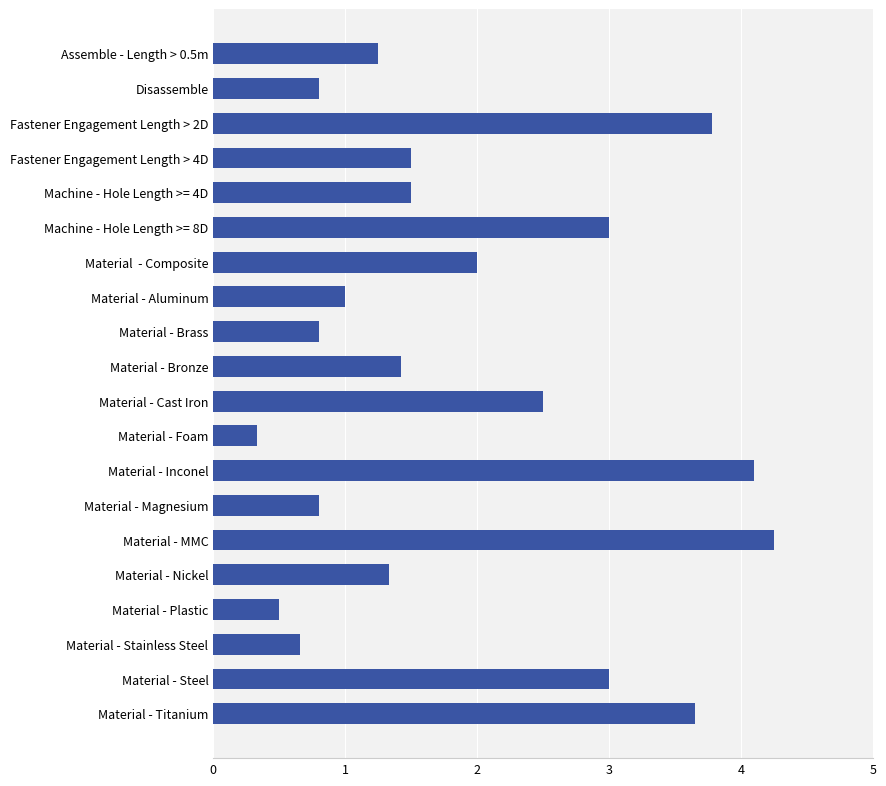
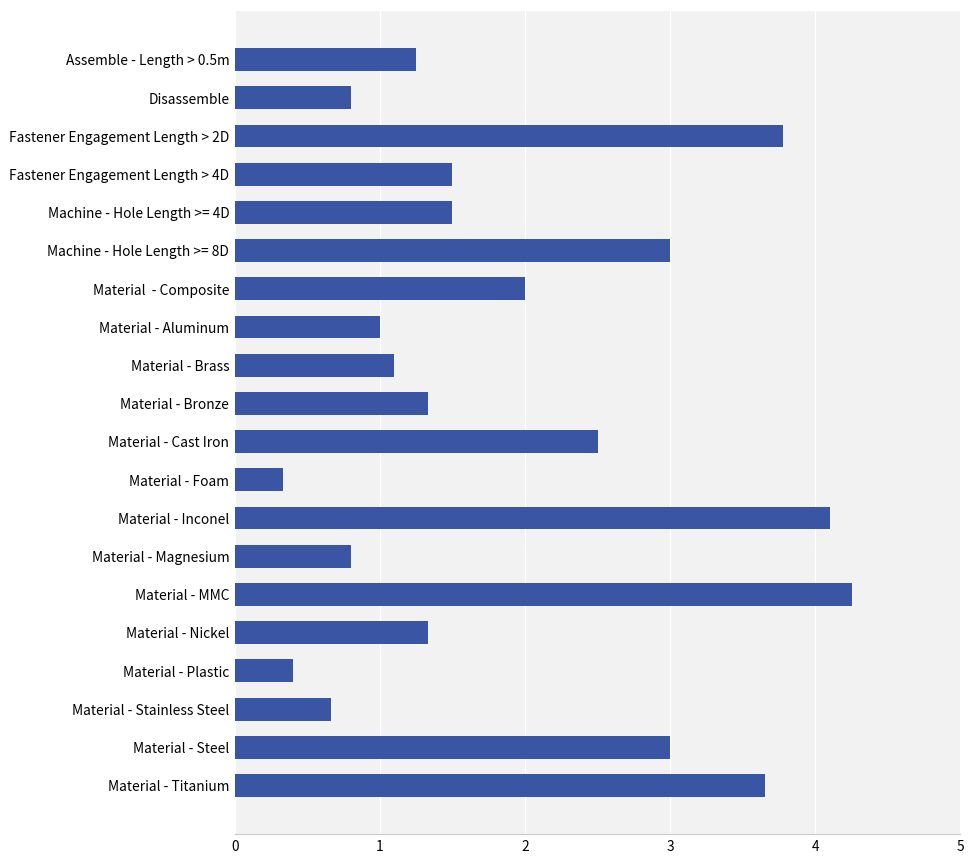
Material - Brass: 0.8 -> 1.1
Material - Bronze: 1.42 -> 1.33
Material - Plastic: 0.5 -> 0.4
